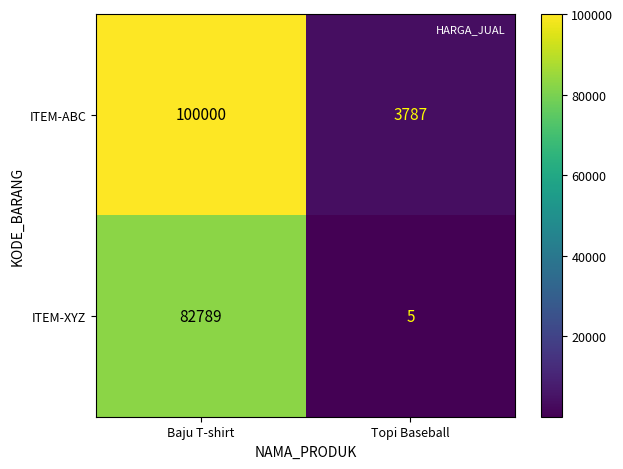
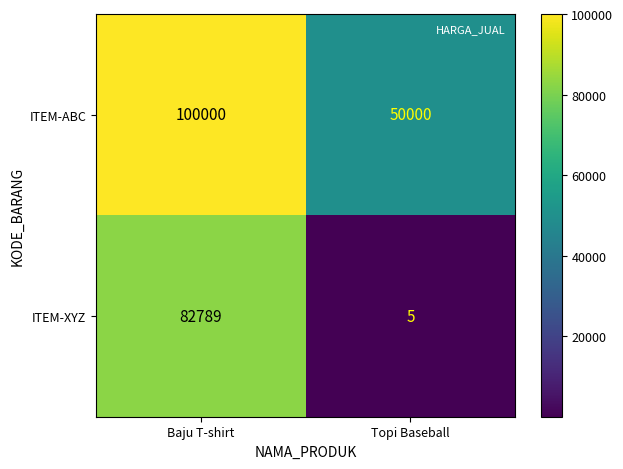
ITEM-ABC, Topi Baseball: 3787 -> 50000
